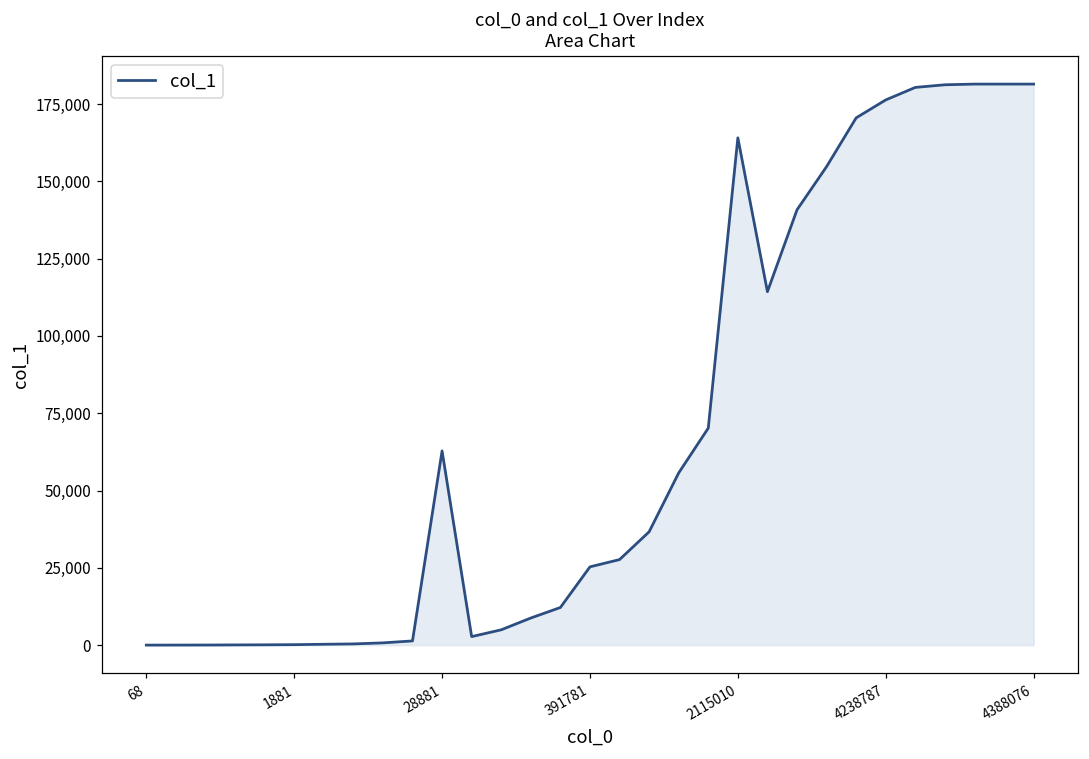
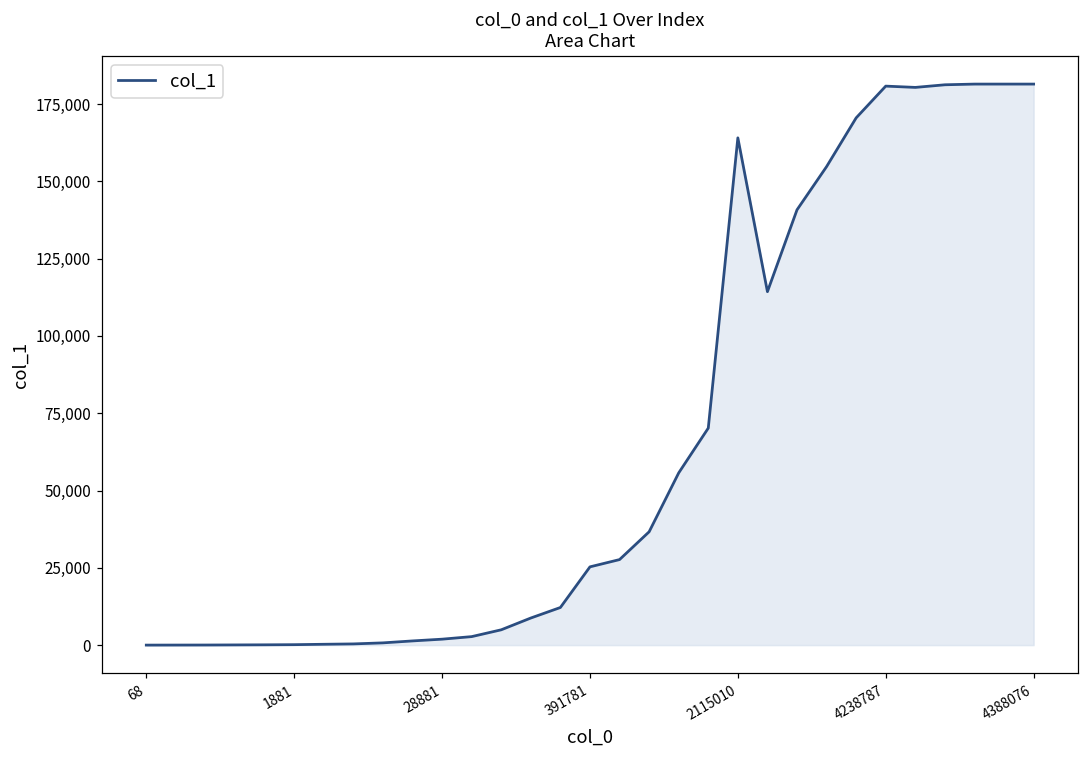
28881: 63,000 -> 2,000
4238787: 176,000 -> 181,000
